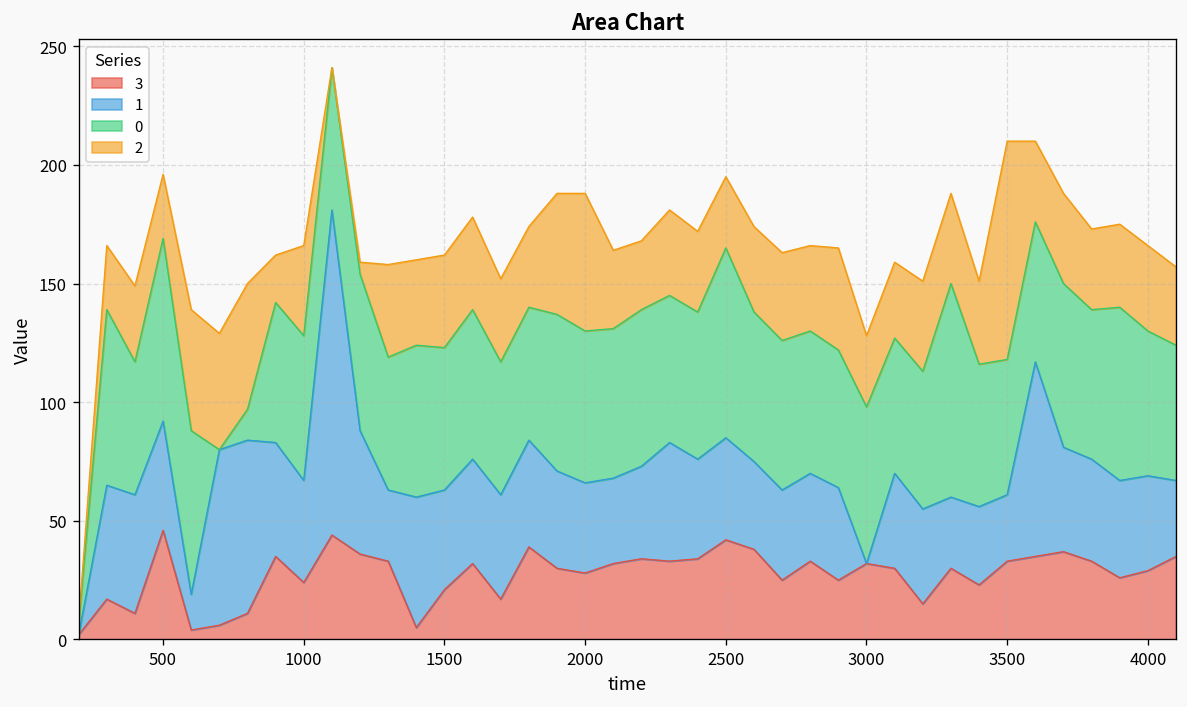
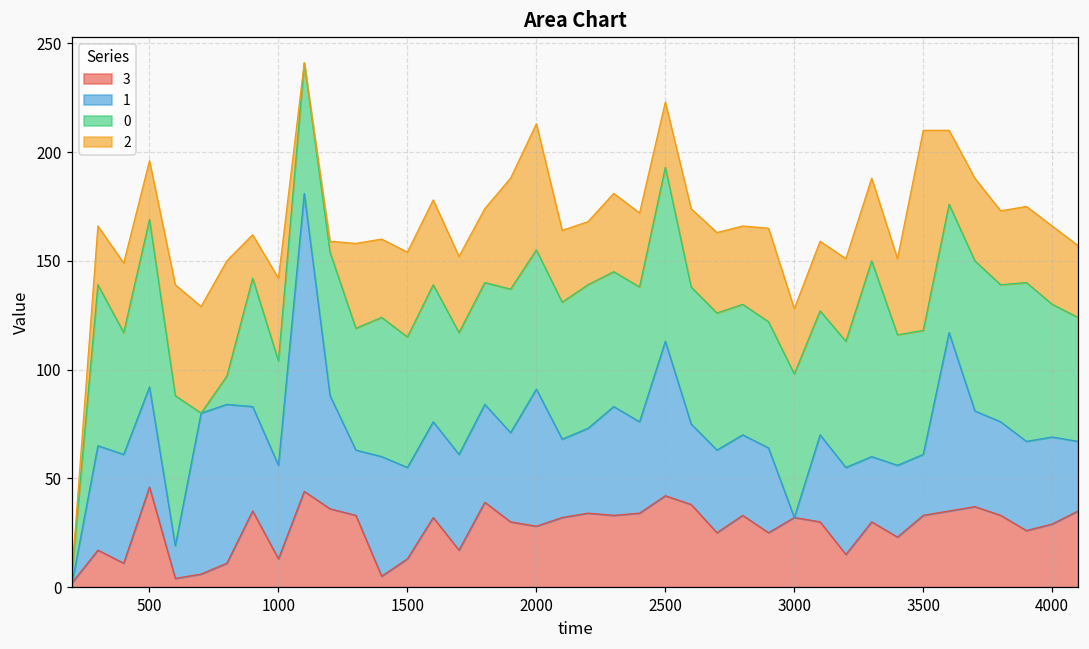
3, 1000: 24 -> 13
0, 1000: 61 -> 48
3, 1500: 21 -> 13
1, 2000: 38 -> 63
1, 2500: 43 -> 71
